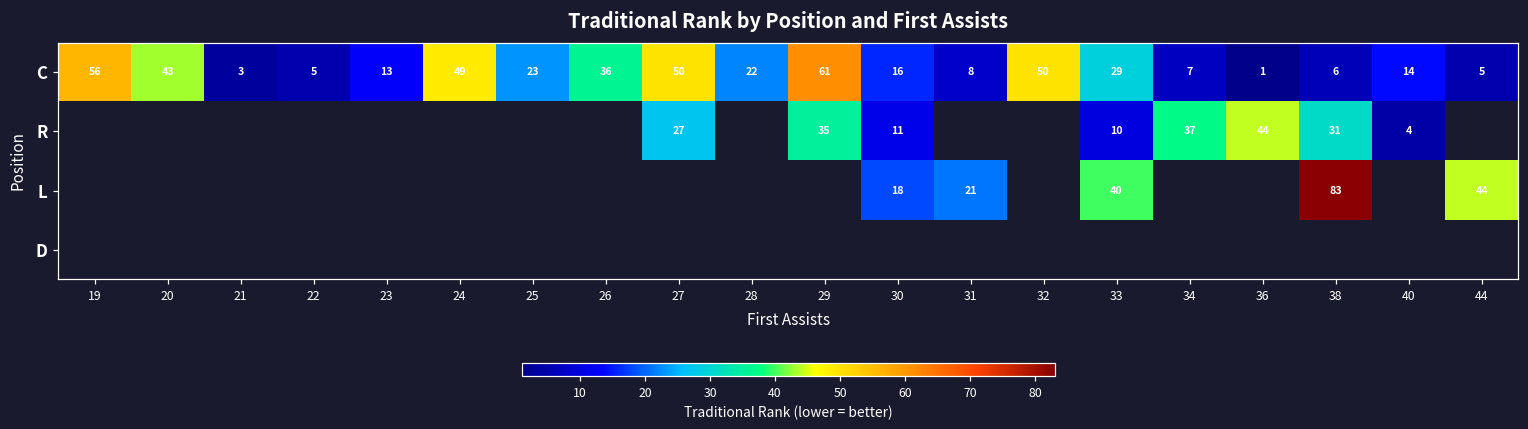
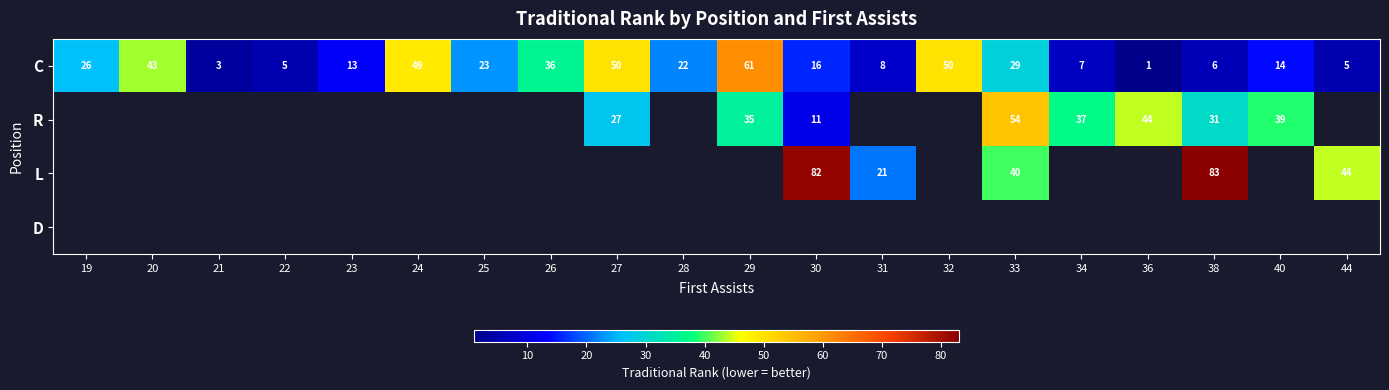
C, 19: 56 -> 26
R, 33: 10 -> 54
R, 40: 4 -> 39
L, 30: 18 -> 82
